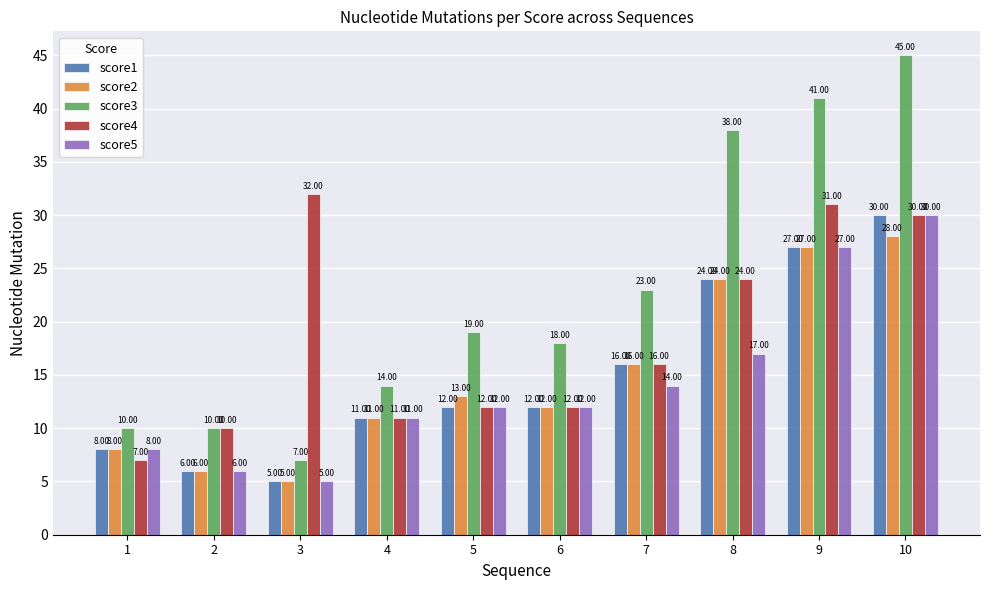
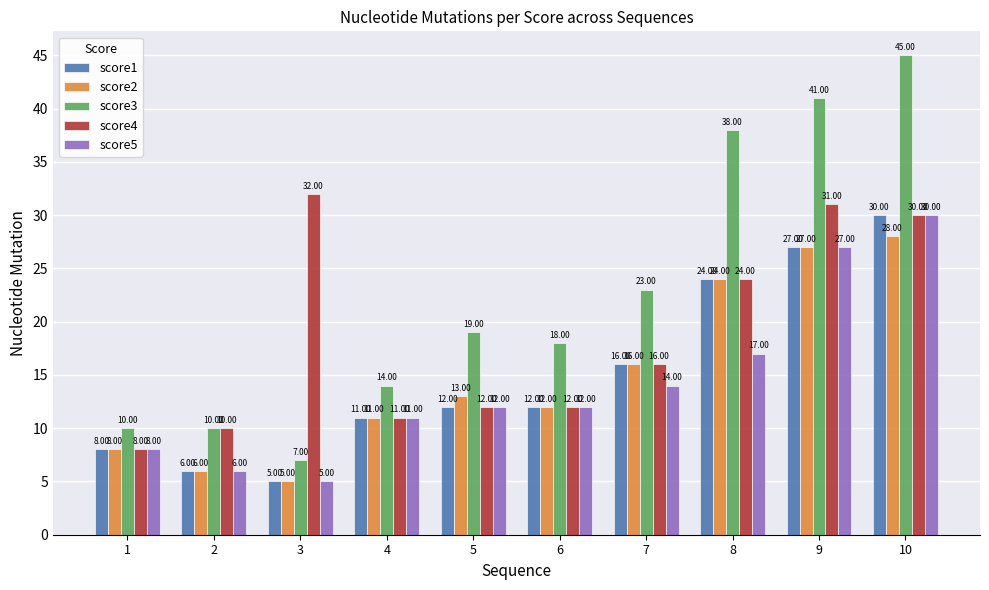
score4, 1: 7.00 -> 8.00
